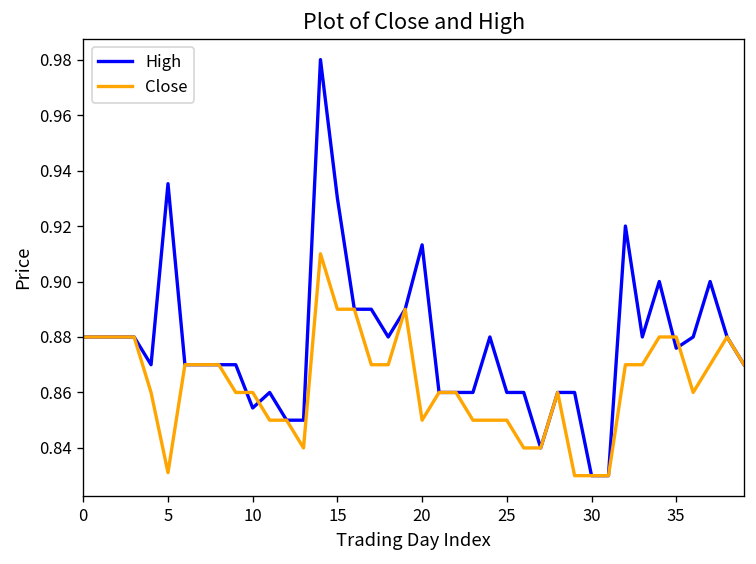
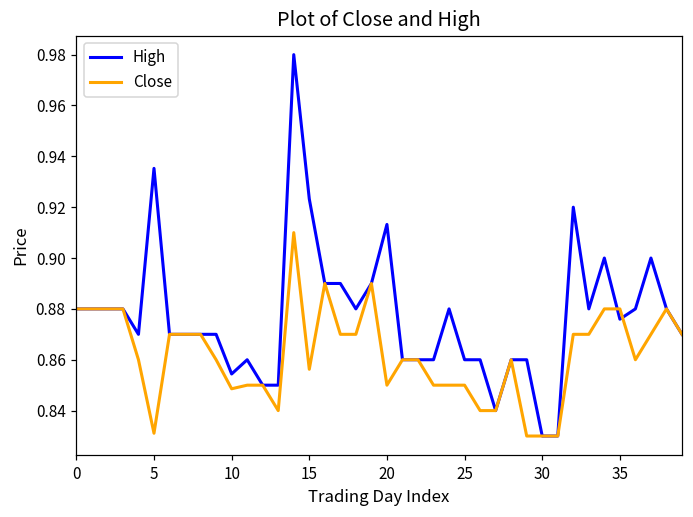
Close, 10: 0.860 -> 0.849
High, 15: 0.930 -> 0.923
Close, 15: 0.890 -> 0.856
